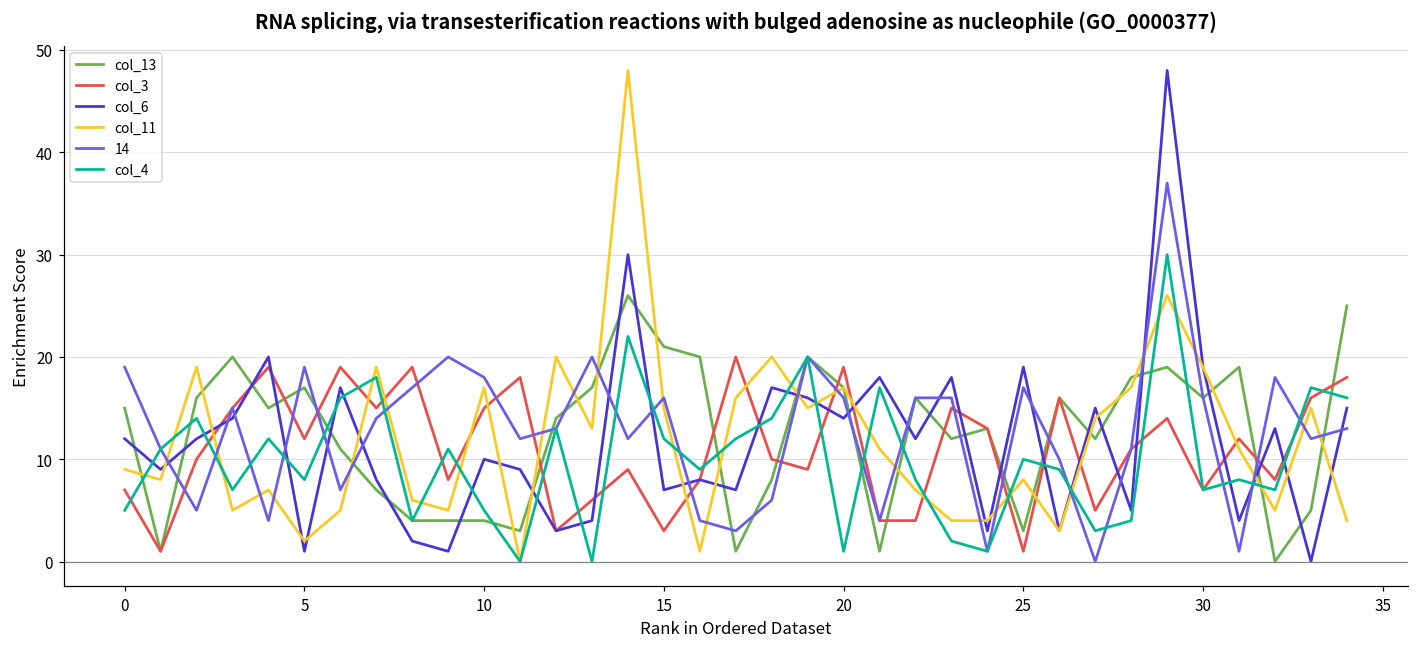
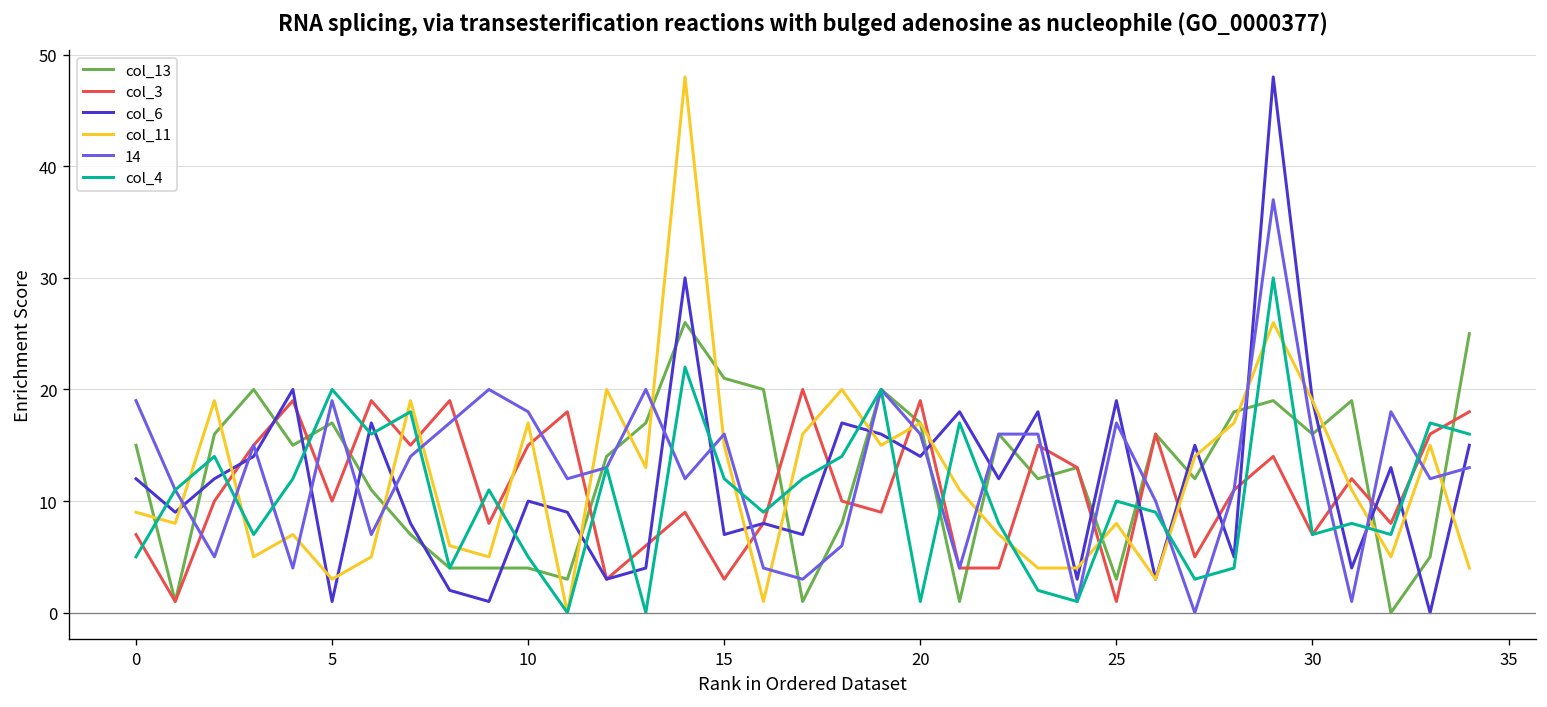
col_3, 5: 12 -> 10
col_11, 5: 2 -> 3
col_4, 5: 8 -> 20
